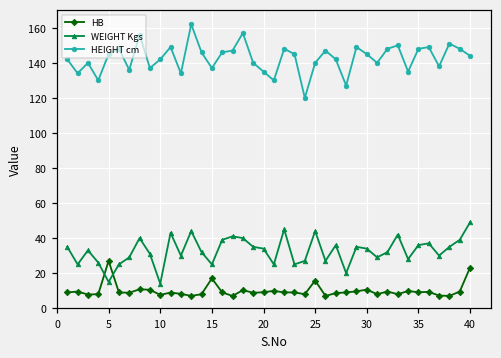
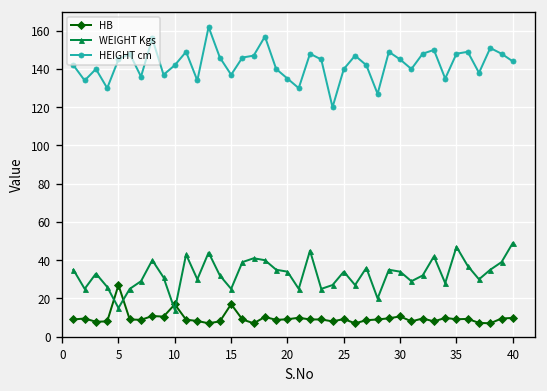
HB, 10: 8 -> 17
HB, 25: 16 -> 9
WEIGHT Kgs, 25: 44 -> 34
WEIGHT Kgs, 35: 36 -> 47
HB, 40: 23 -> 10
